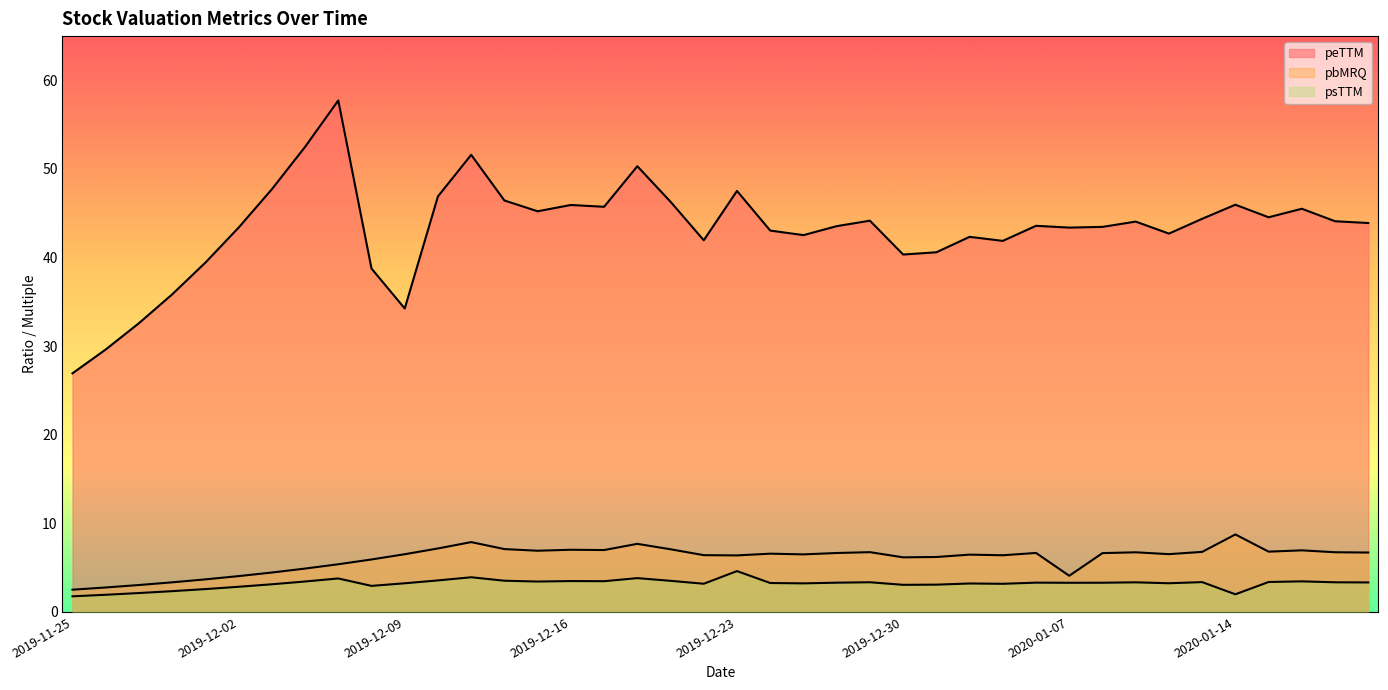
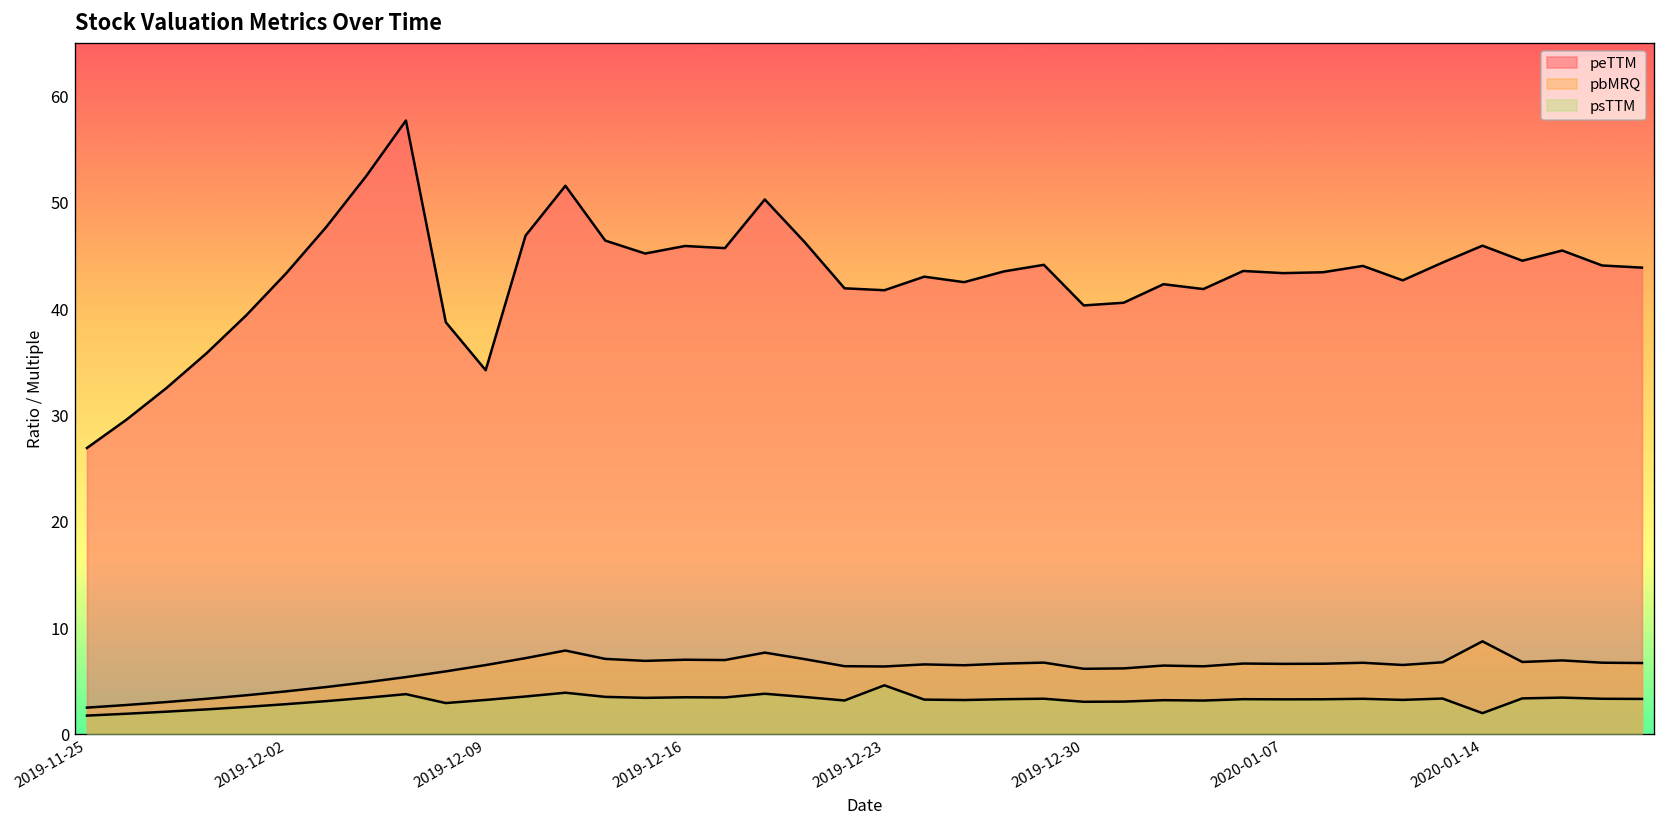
peTTM, 2019-12-23: 48 -> 42
pbMRQ, 2020-01-07: 4 -> 7
